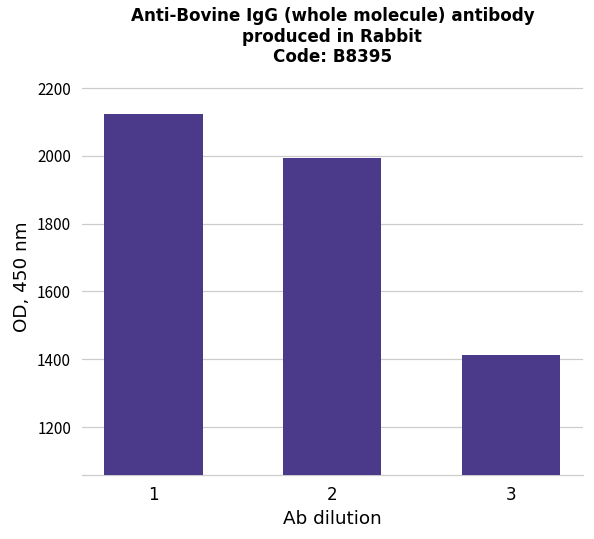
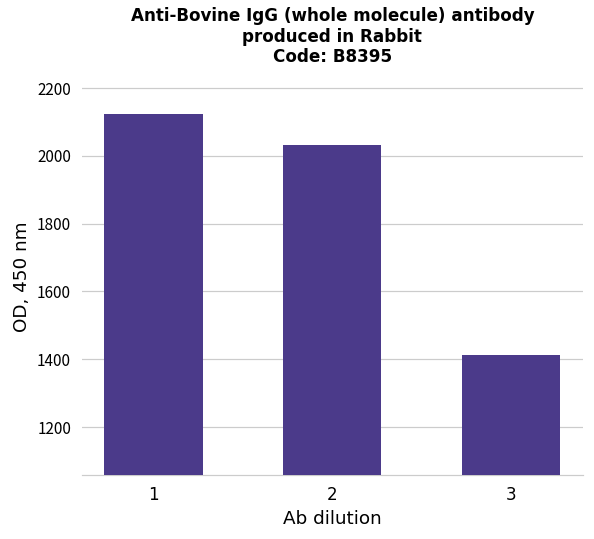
2: 1990 -> 2030
